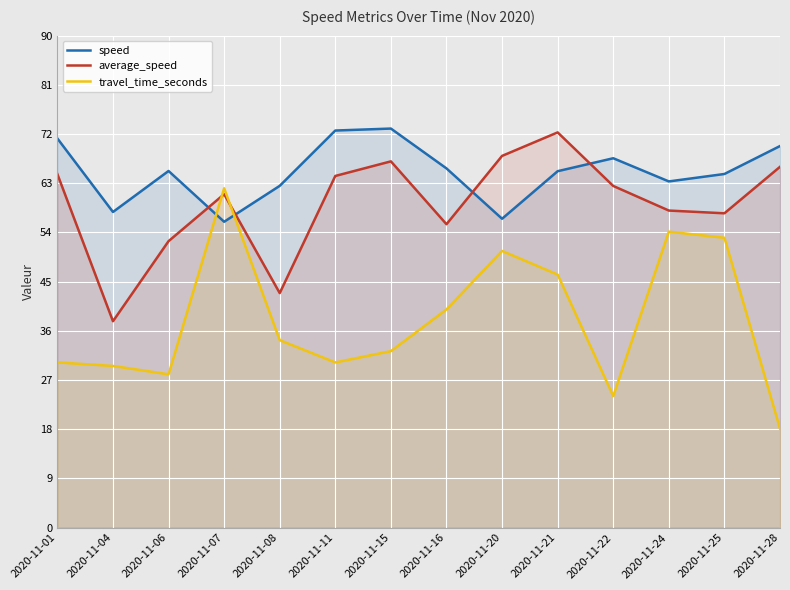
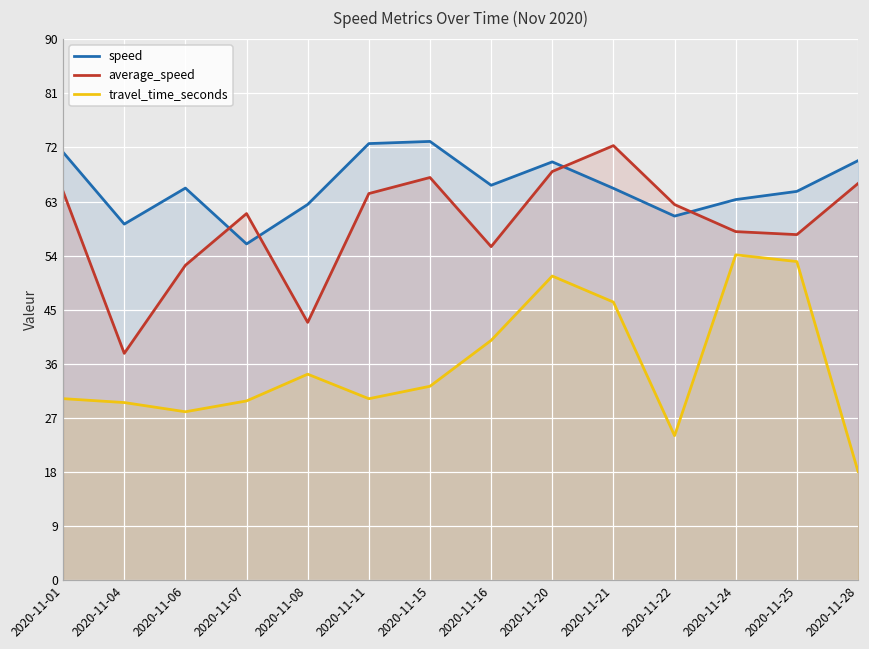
speed, 2020-11-04: 58 -> 59
travel_time_seconds, 2020-11-07: 62 -> 30
speed, 2020-11-20: 57 -> 70
speed, 2020-11-22: 68 -> 61
